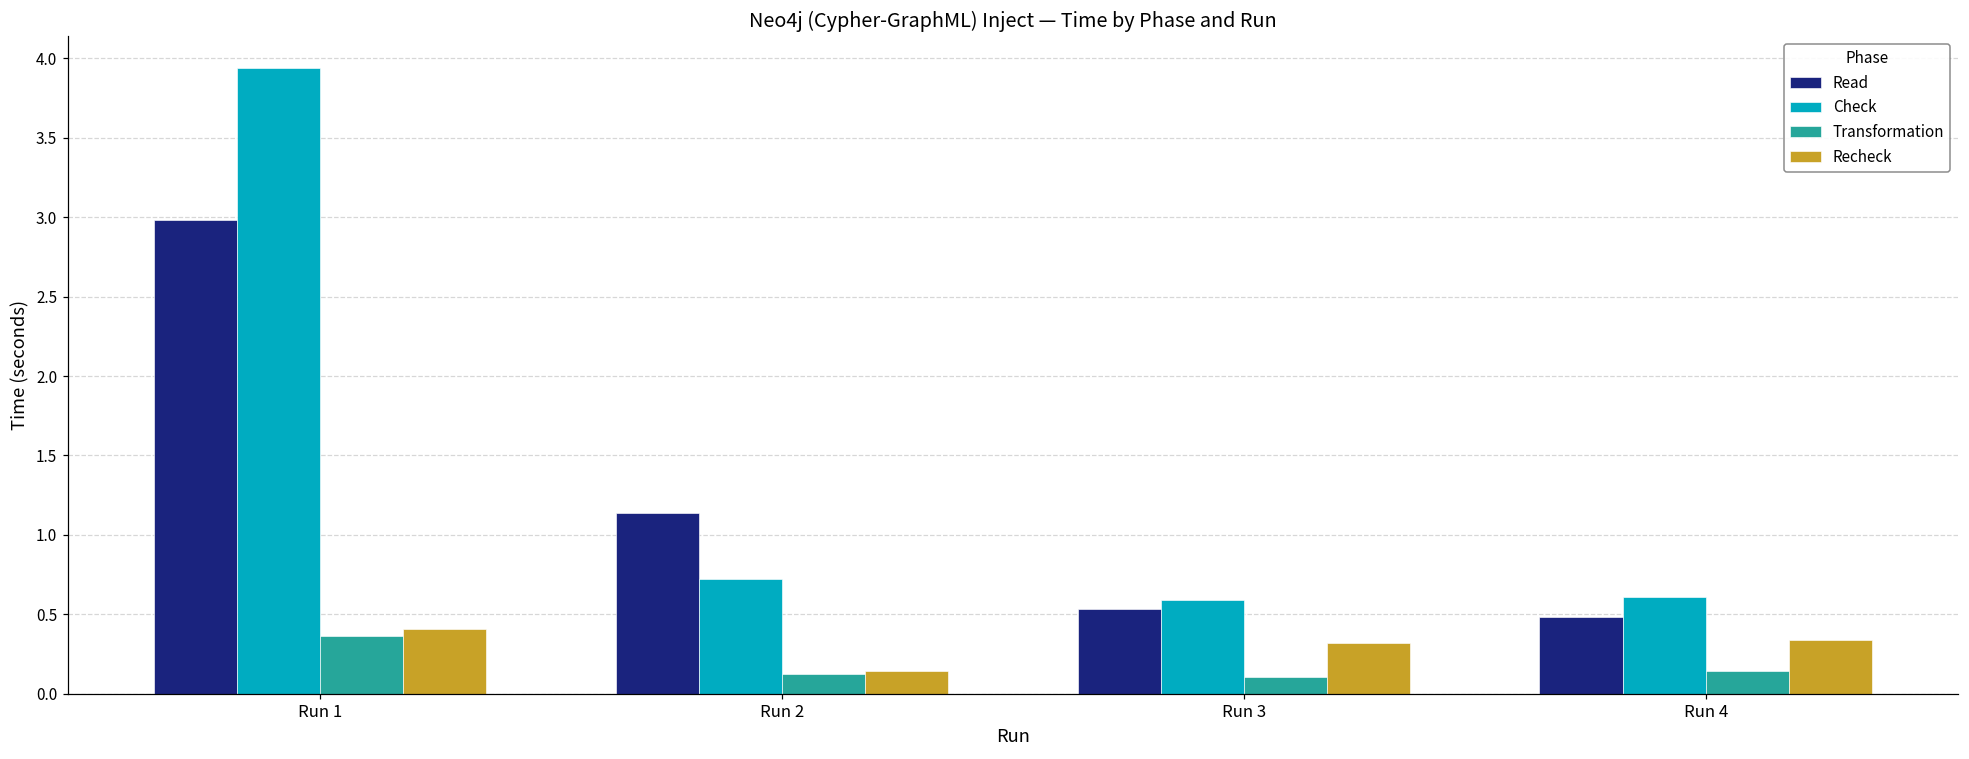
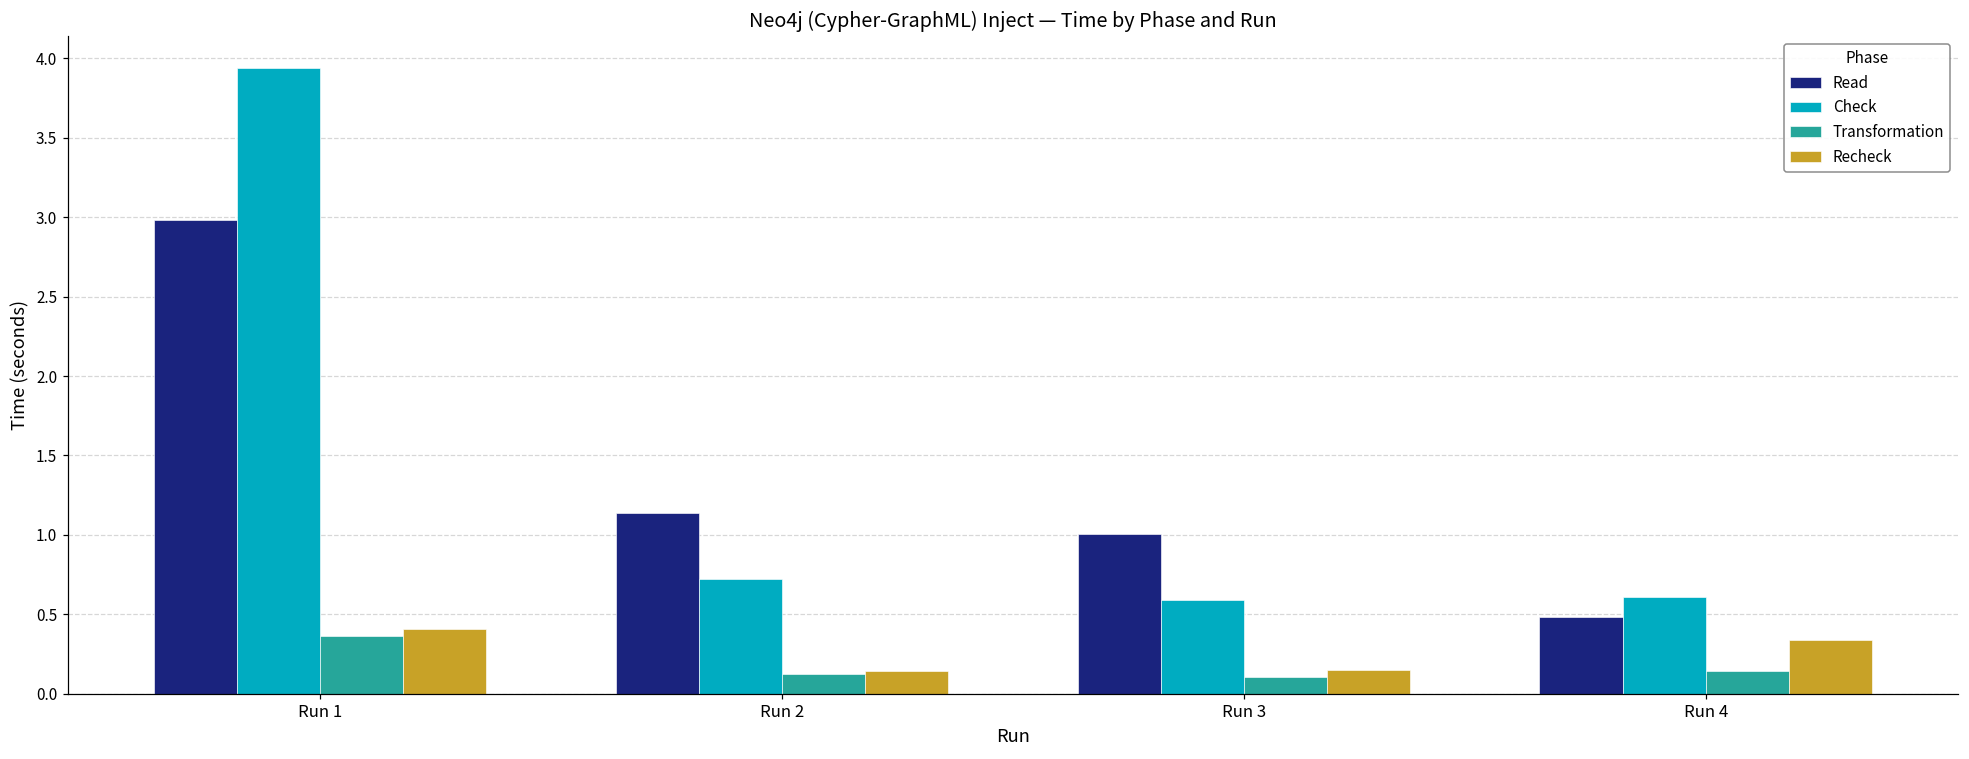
Read, Run 3: 0.53 -> 1.00
Recheck, Run 3: 0.32 -> 0.15
